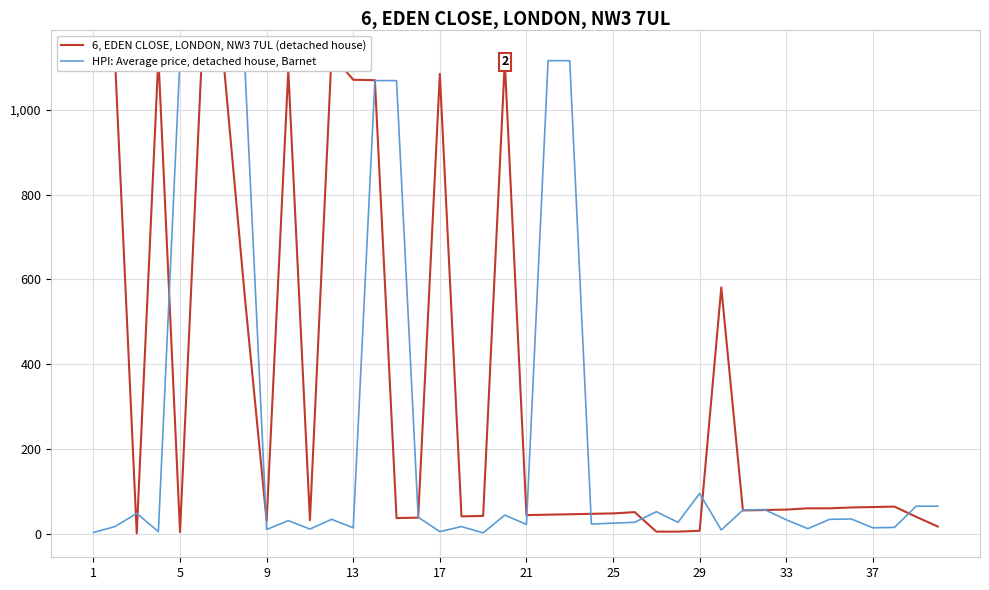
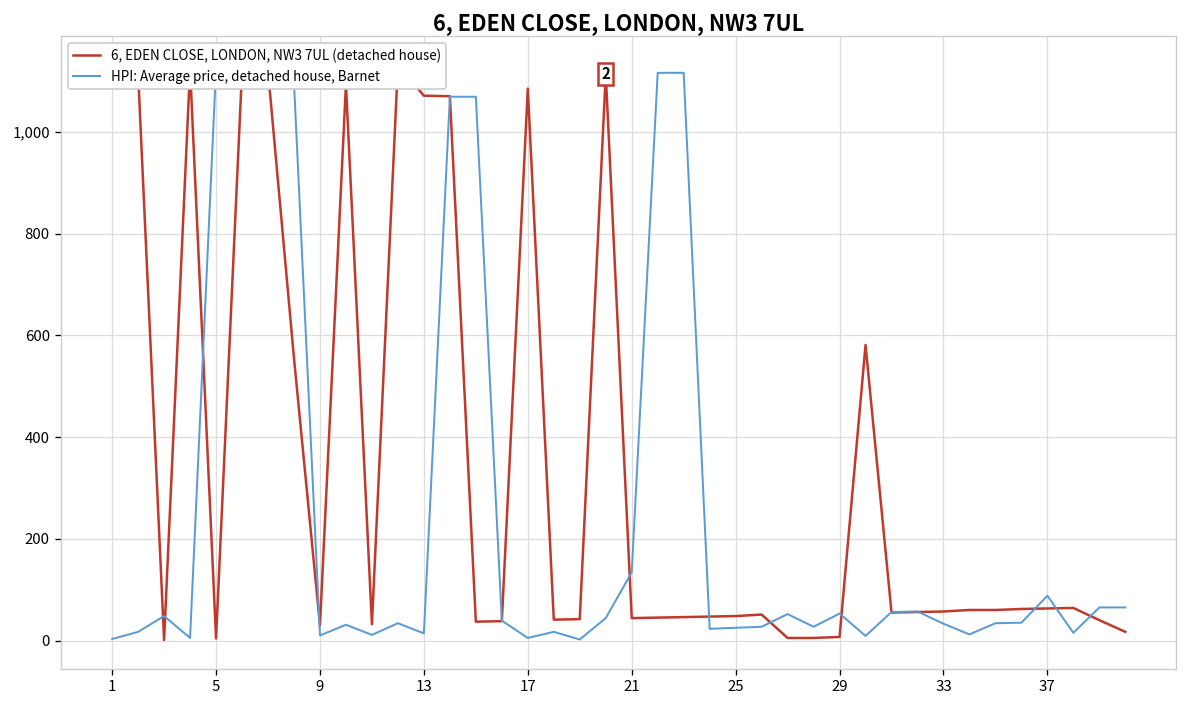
HPI: Average price, detached house, Barnet, 21: 20 -> 130
HPI: Average price, detached house, Barnet, 29: 100 -> 50
HPI: Average price, detached house, Barnet, 37: 10 -> 90
